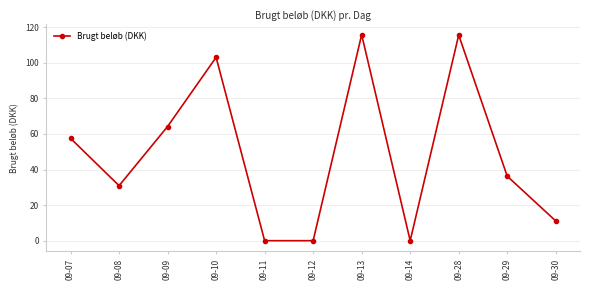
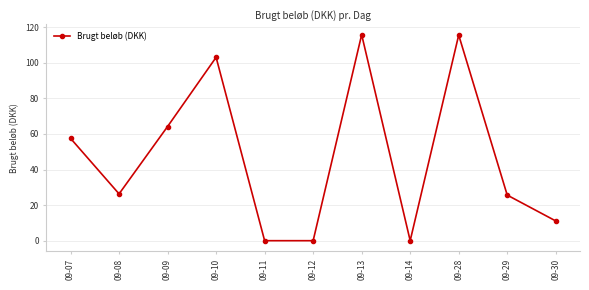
09-08: 31 -> 26
09-29: 36 -> 26
